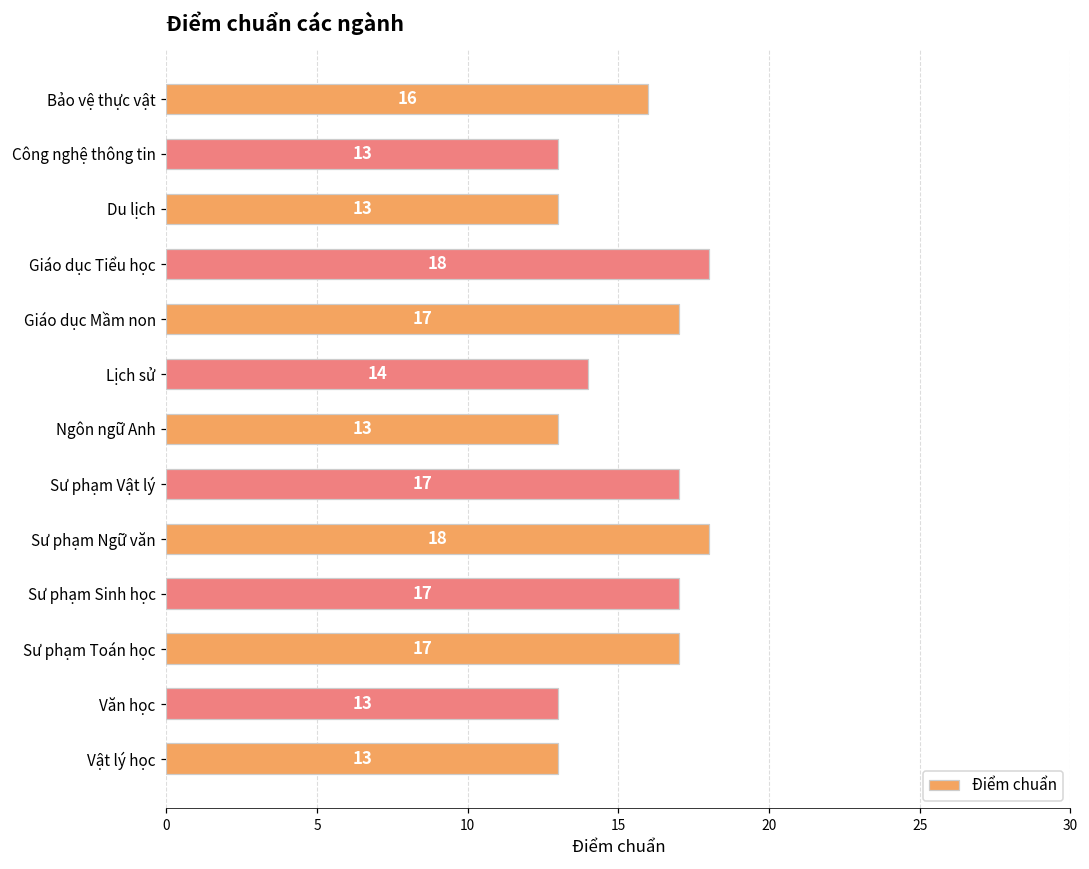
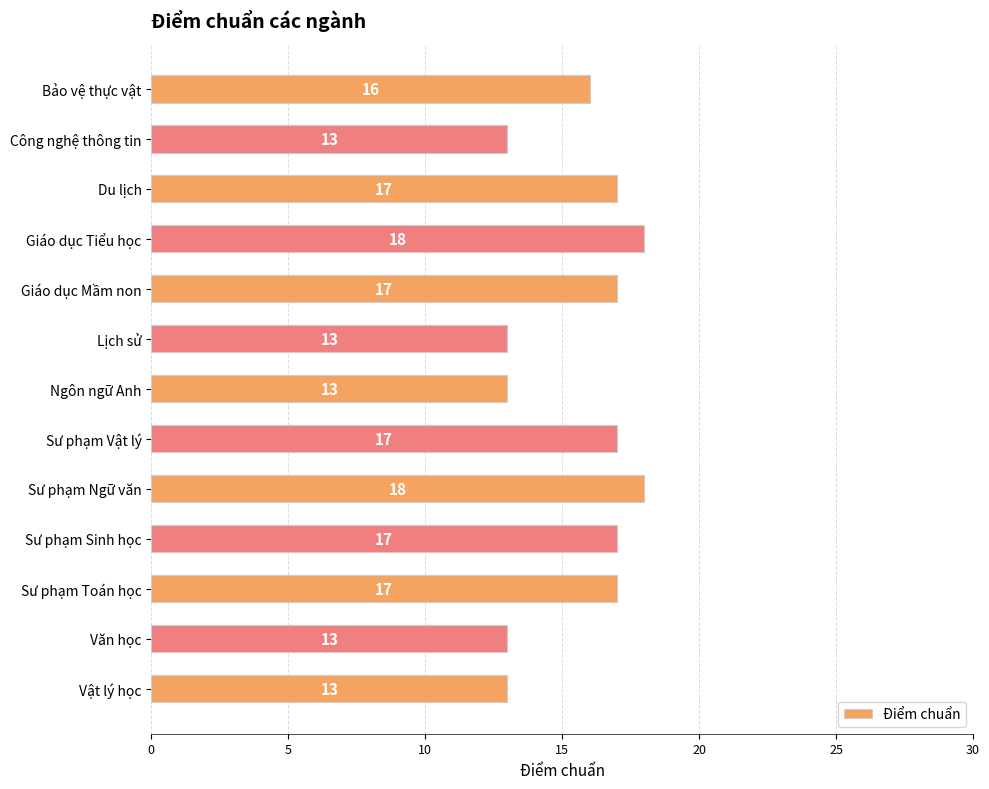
Du lịch: 13 -> 17
Lịch sử: 14 -> 13
